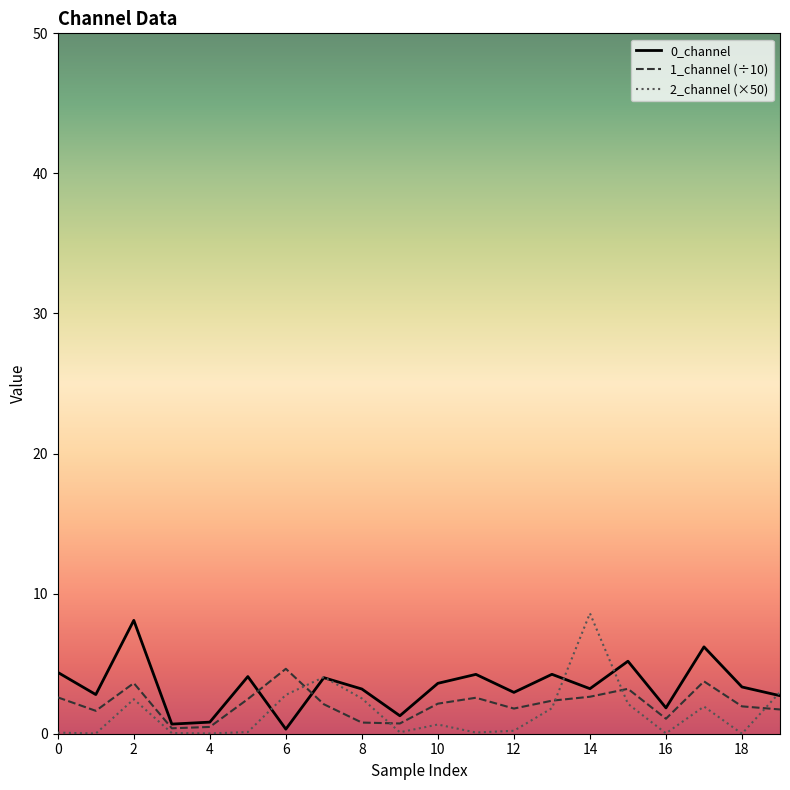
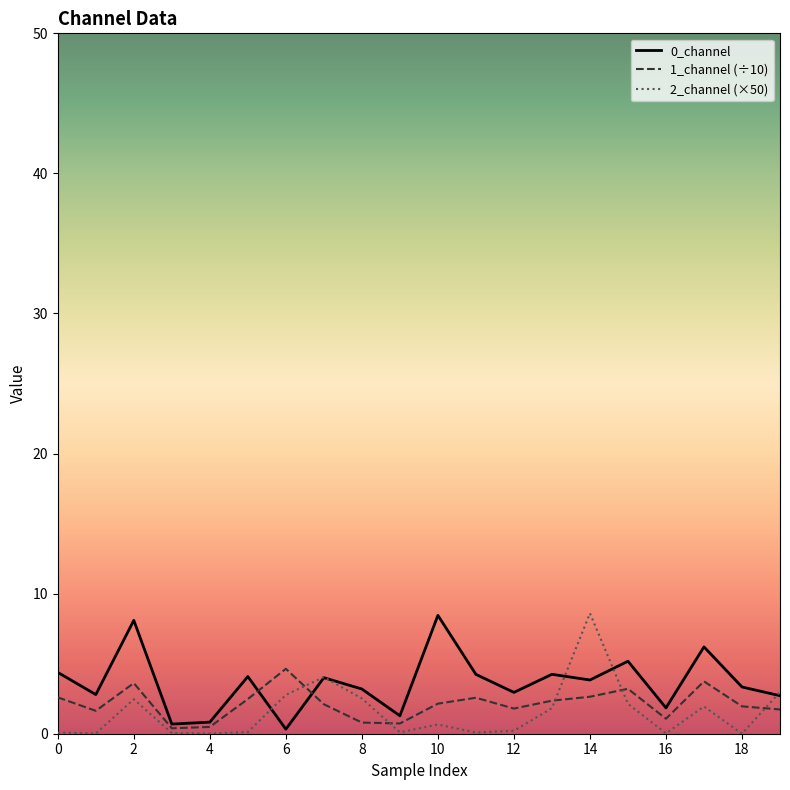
0_channel, 10: 3.6 -> 8.4
0_channel, 14: 3.2 -> 3.8
